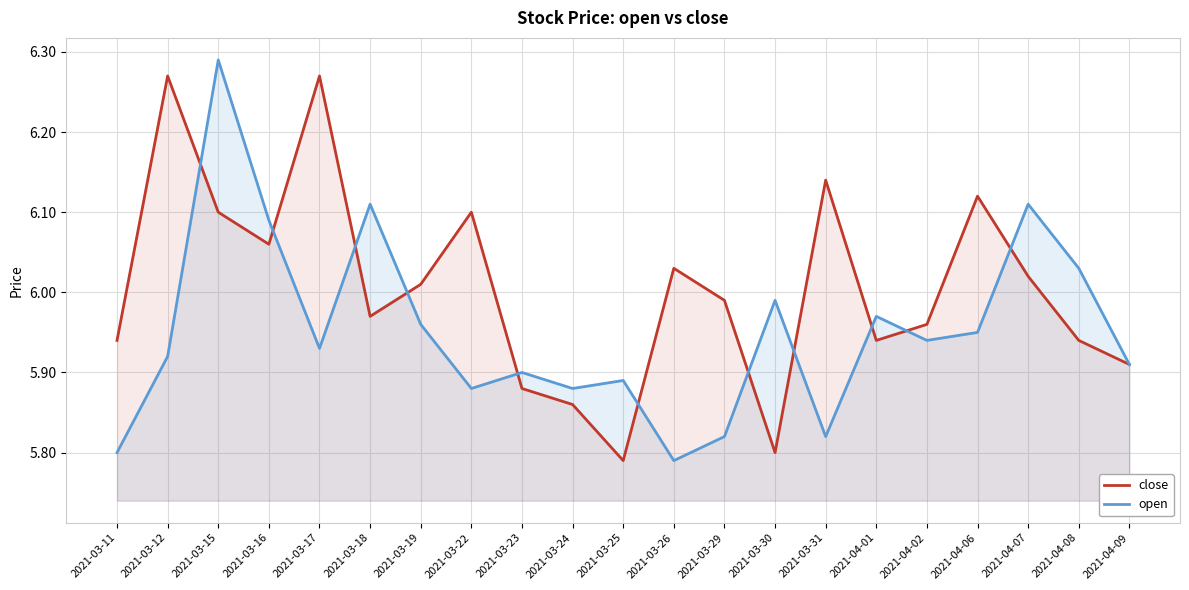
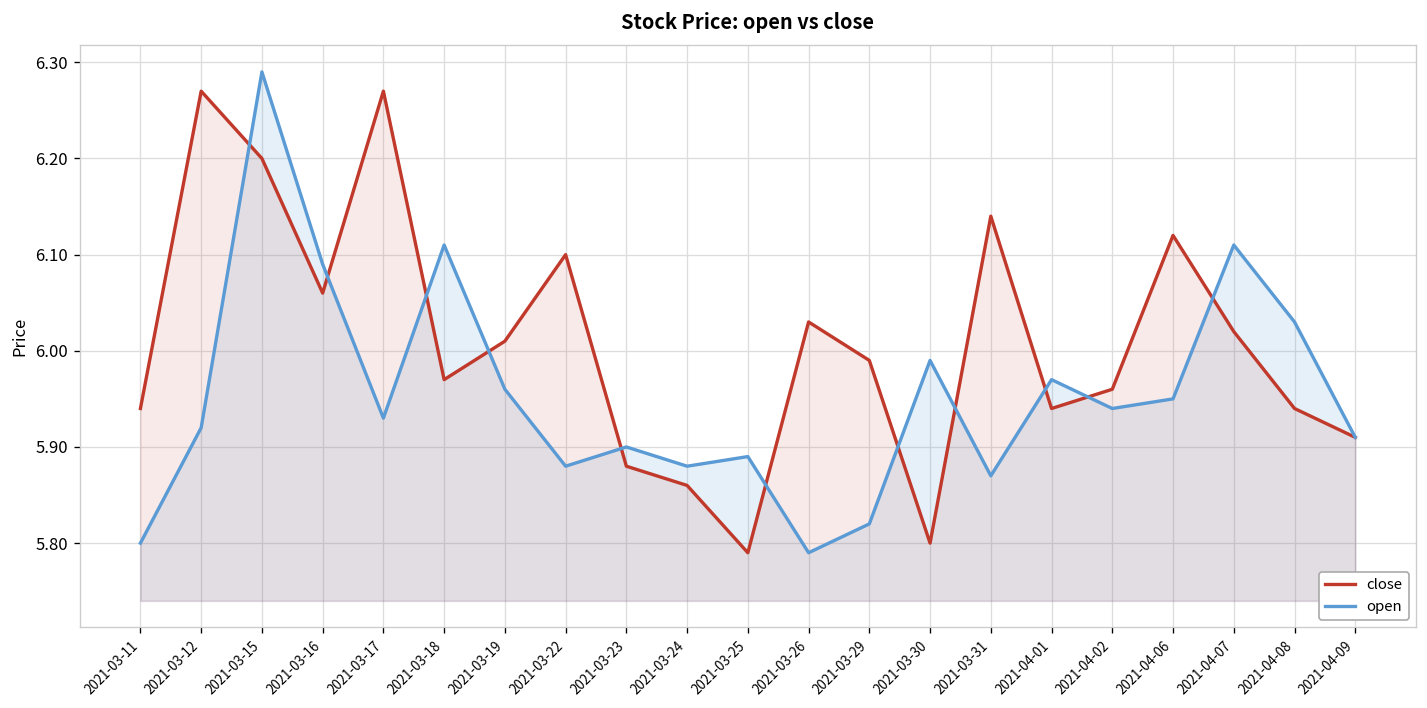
close, 2021-03-15: 6.1 -> 6.2
open, 2021-03-31: 5.82 -> 5.87
